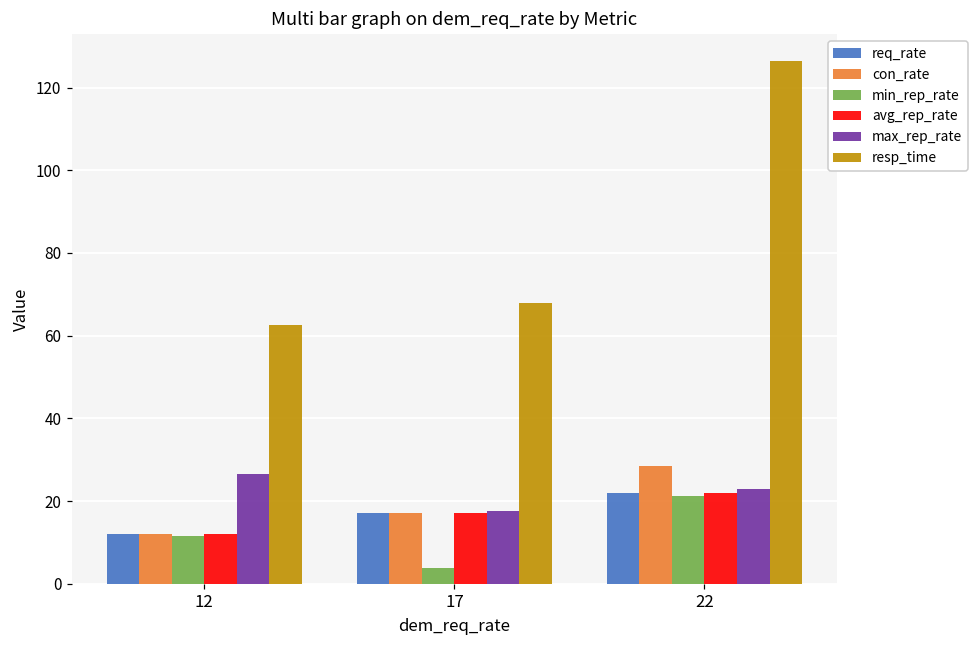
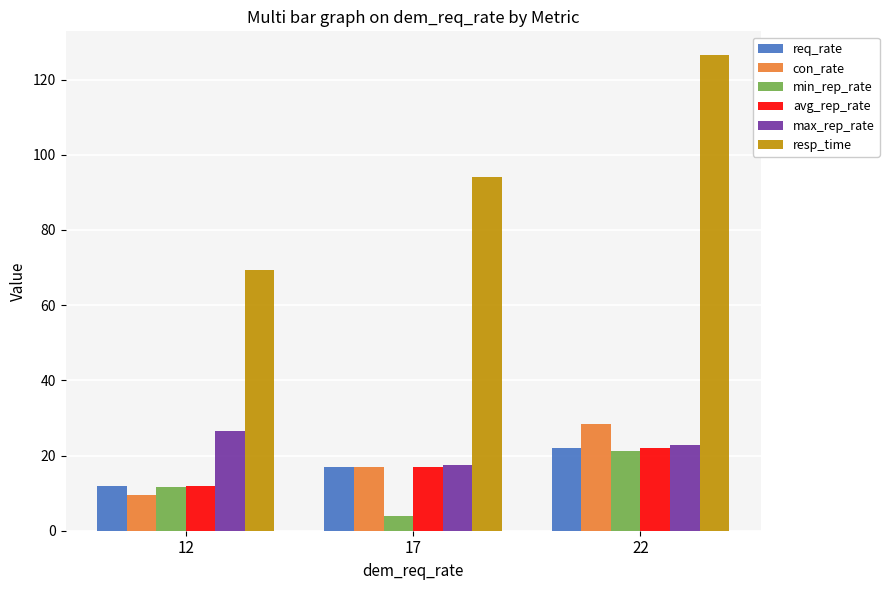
con_rate, 12: 12 -> 9
resp_time, 12: 63 -> 69
resp_time, 17: 68 -> 94
